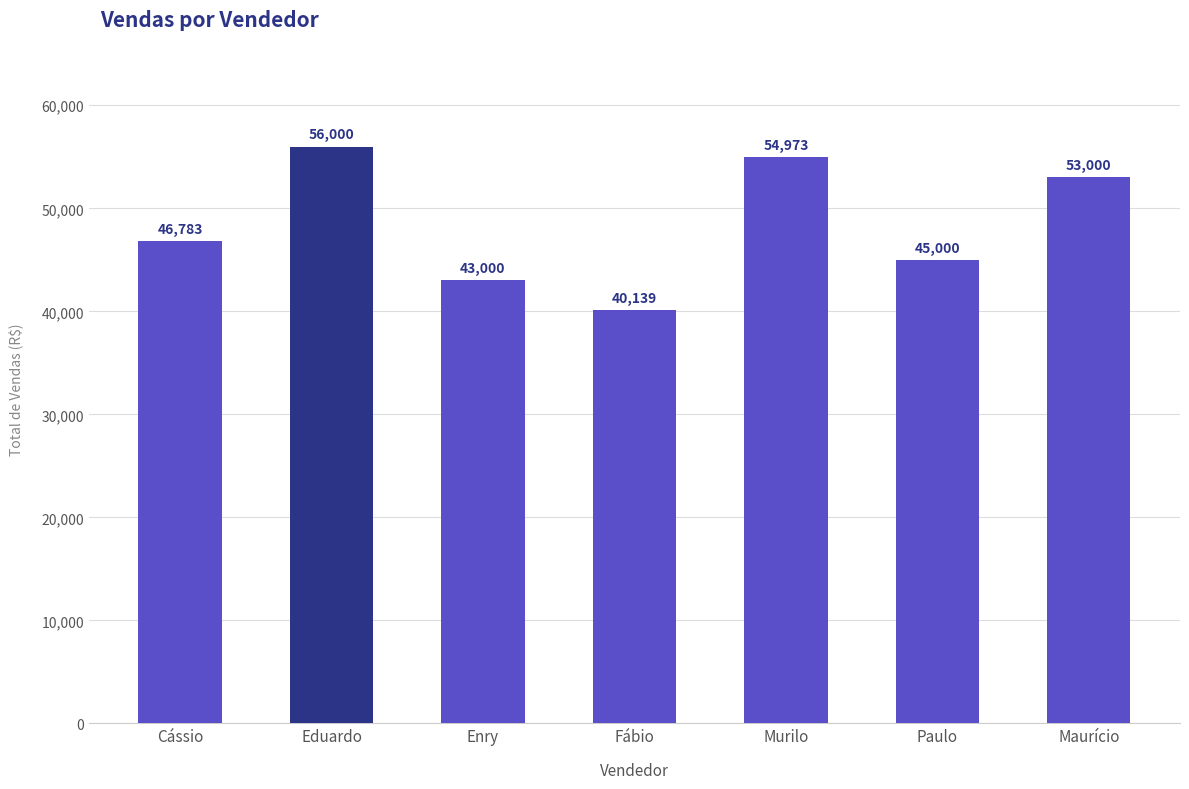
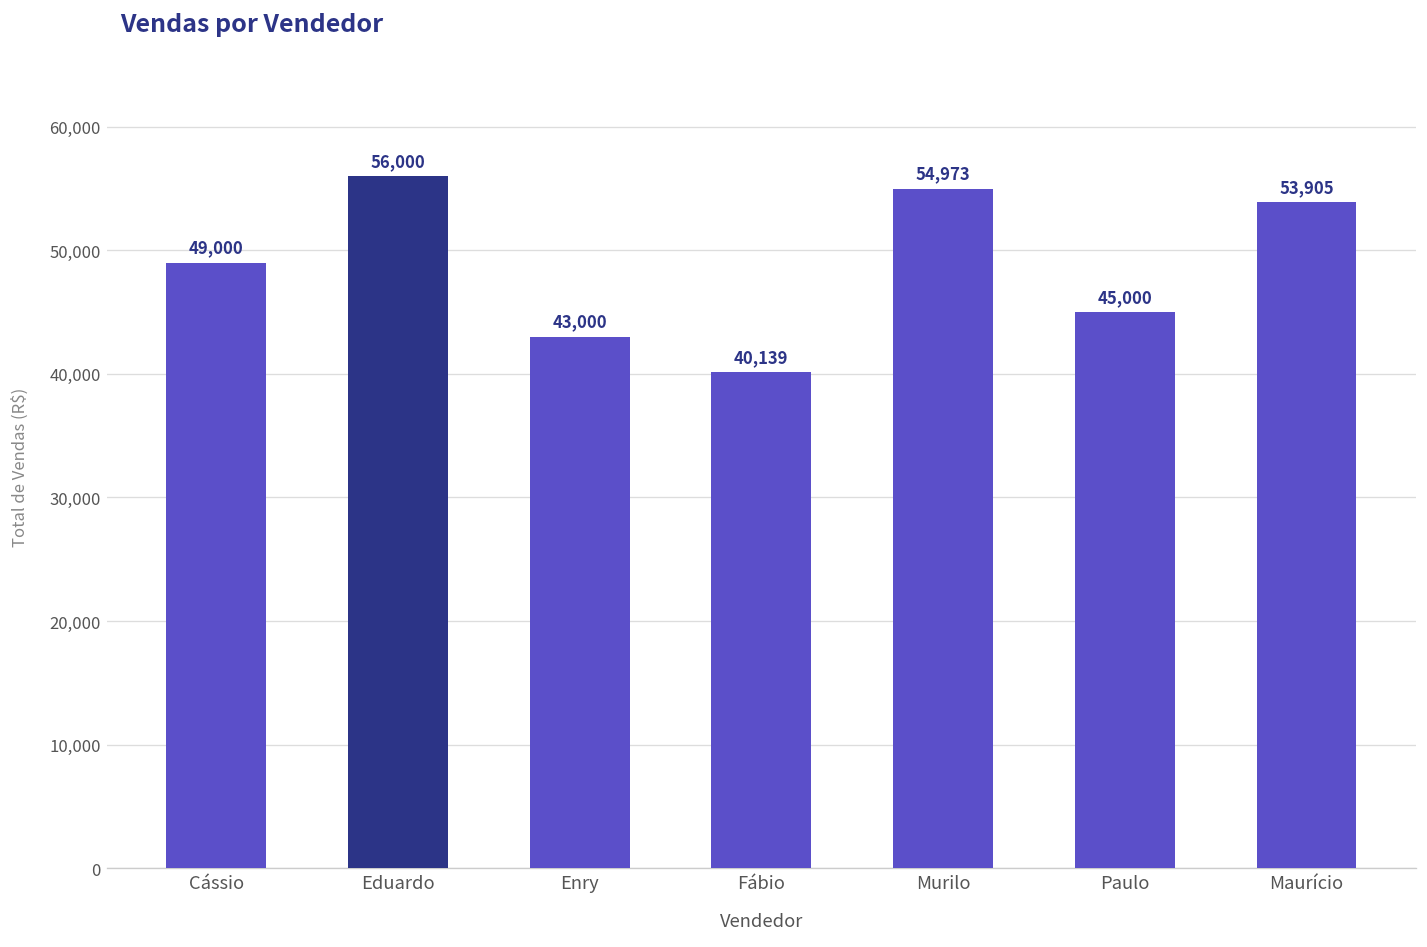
Cássio: 46,783 -> 49,000
Maurício: 53,000 -> 53,905
